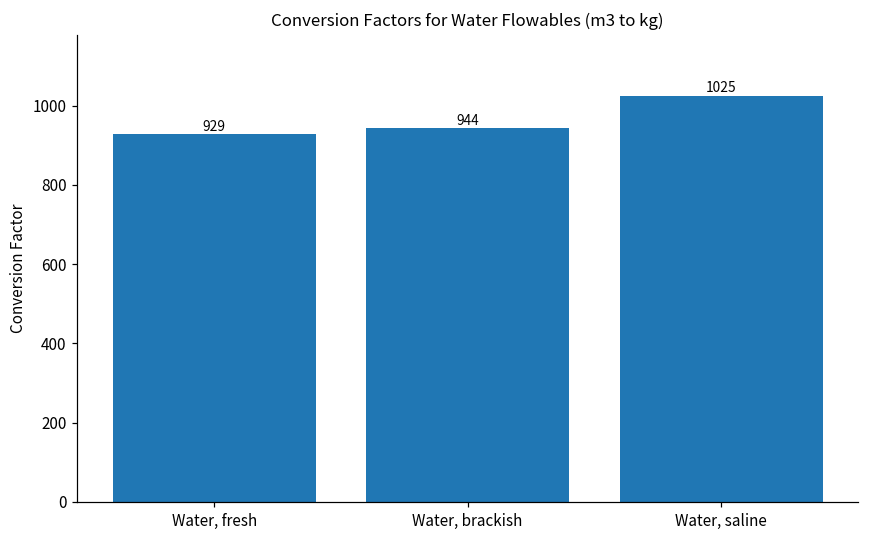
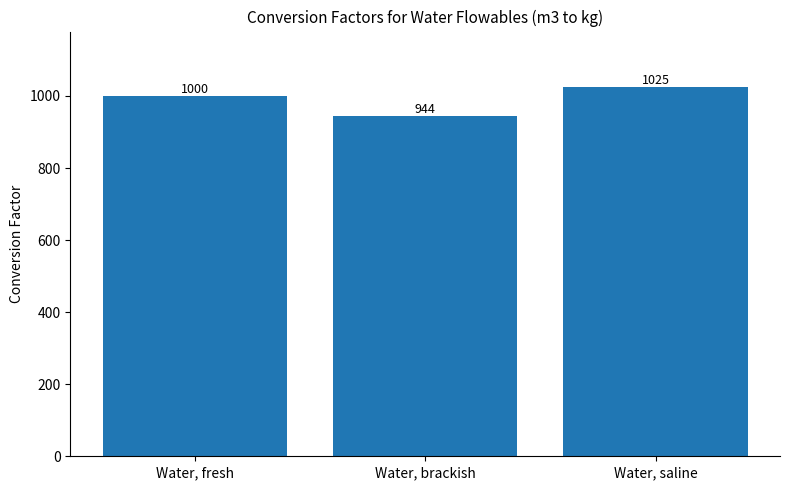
Water, fresh: 929 -> 1000
